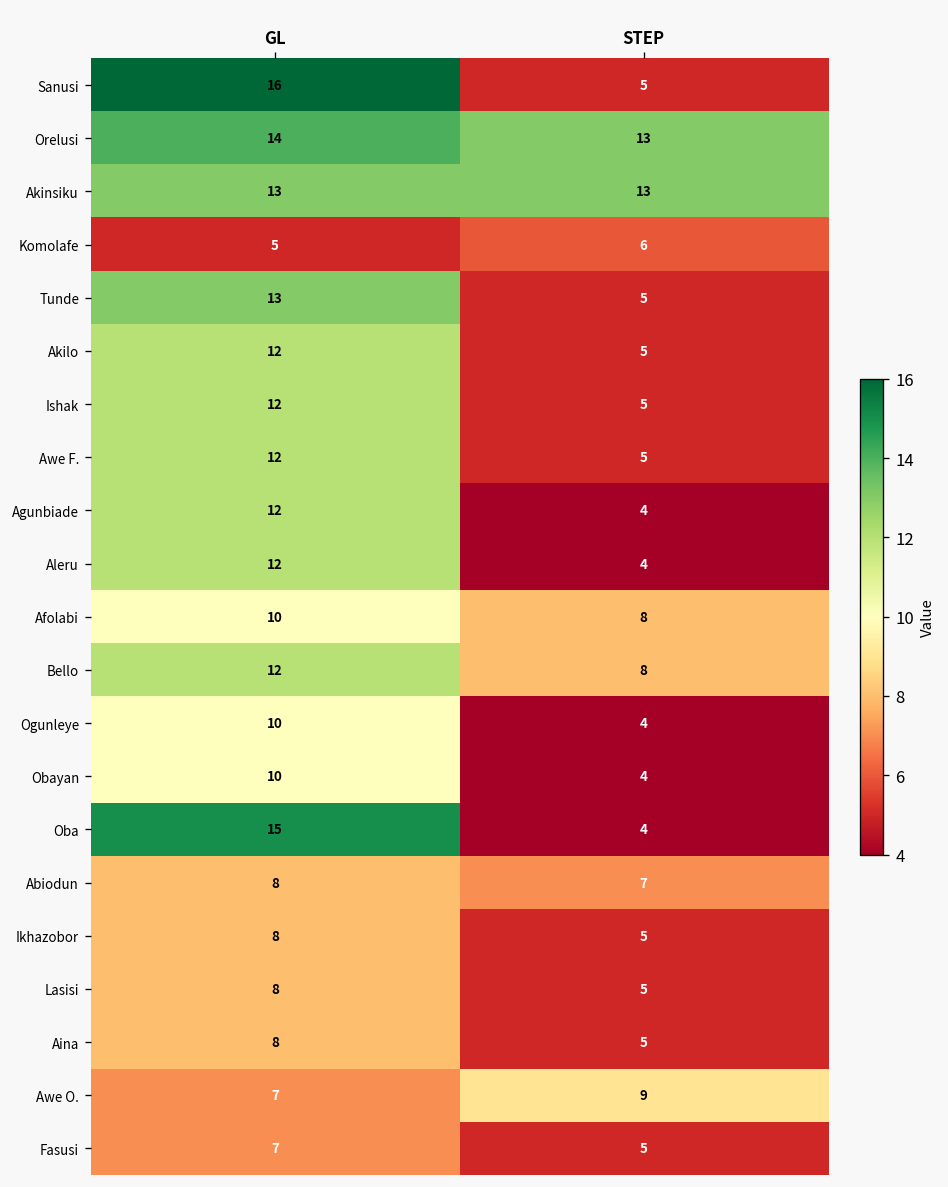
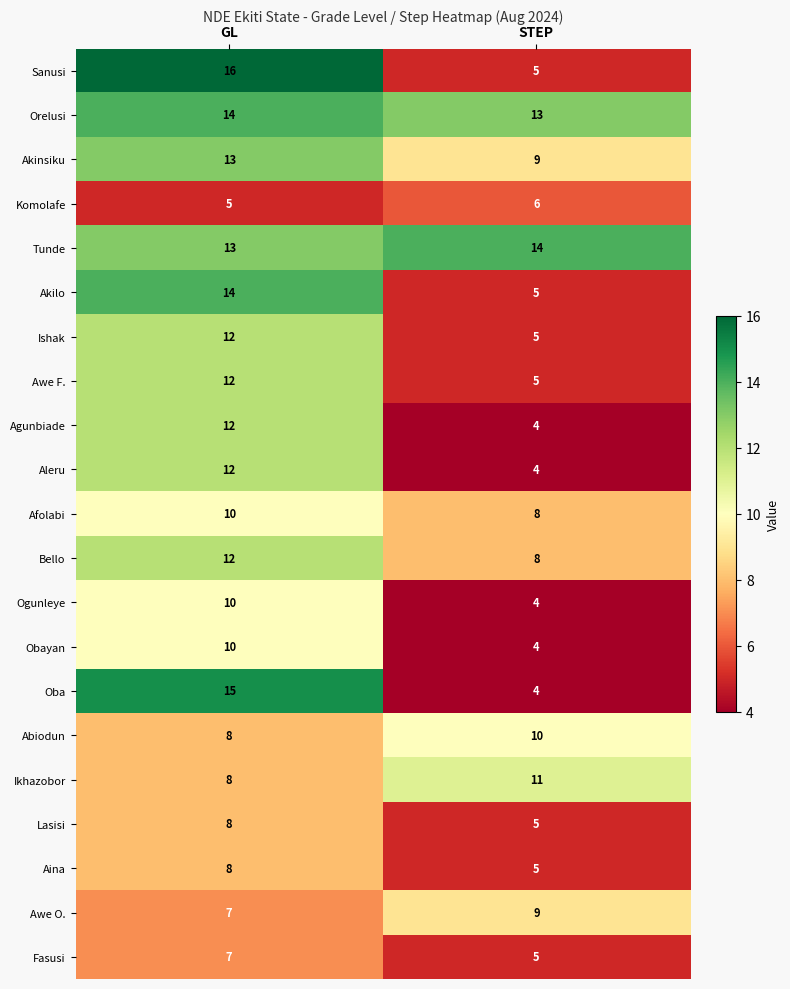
Akinsiku, STEP: 13 -> 9
Tunde, STEP: 5 -> 14
Akilo, GL: 12 -> 14
Abiodun, STEP: 7 -> 10
Ikhazobor, STEP: 5 -> 11
